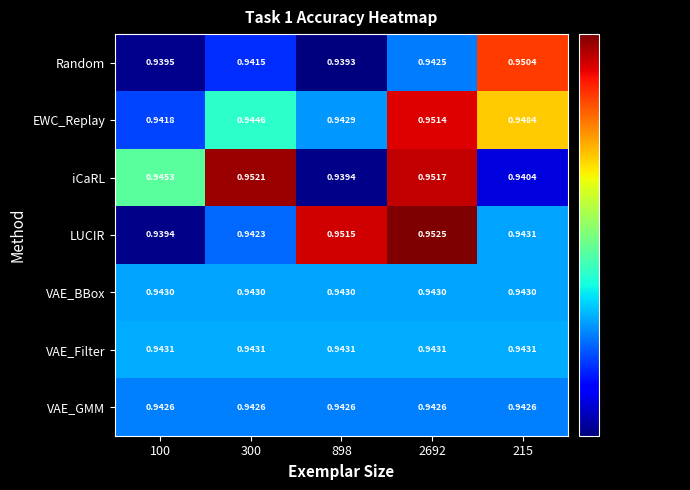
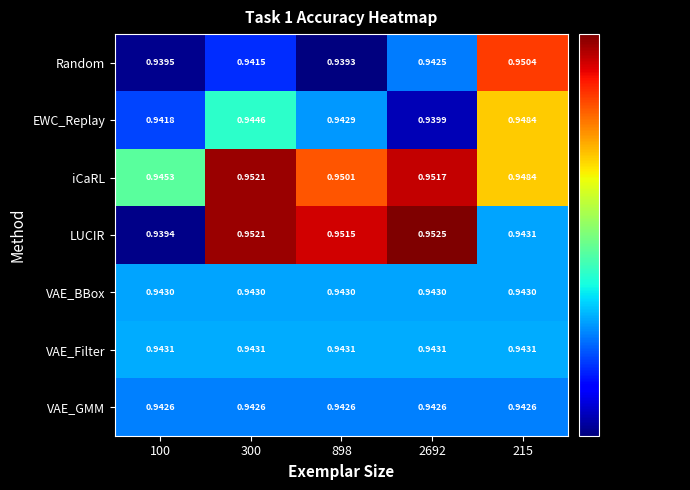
EWC_Replay, 2692: 0.9514 -> 0.9399
iCaRL, 898: 0.9394 -> 0.9501
iCaRL, 215: 0.9404 -> 0.9484
LUCIR, 300: 0.9423 -> 0.9521
